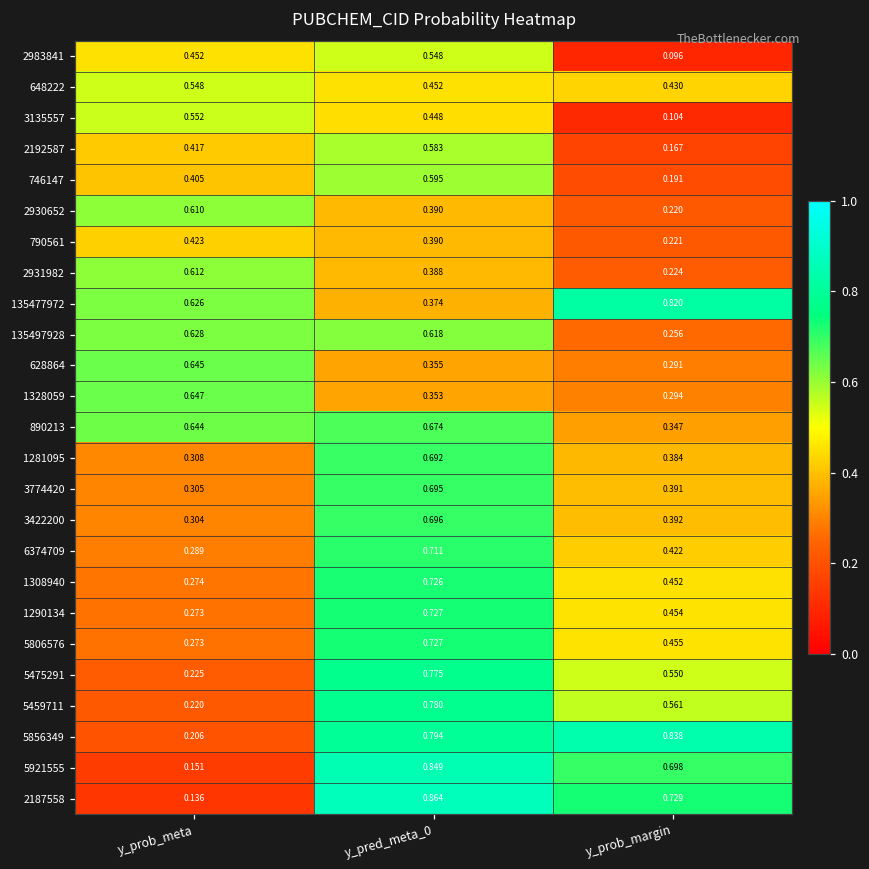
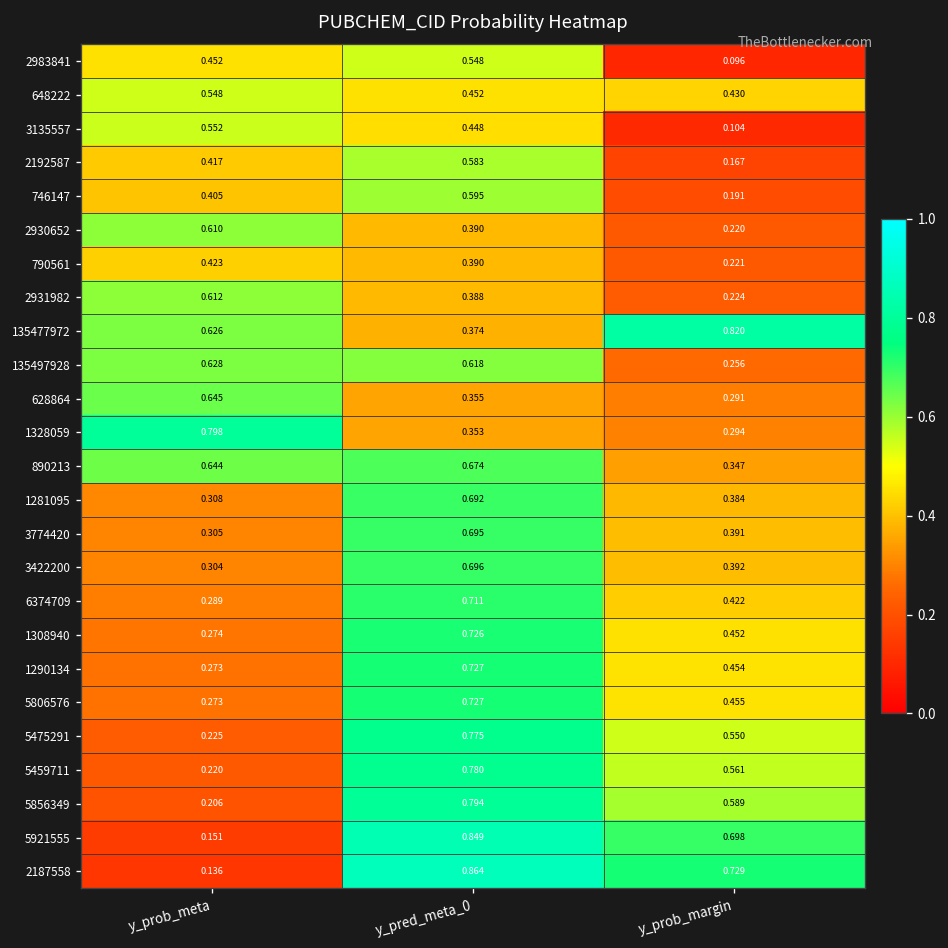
1328059, y_prob_meta: 0.647 -> 0.798
5856349, y_prob_margin: 0.838 -> 0.589
